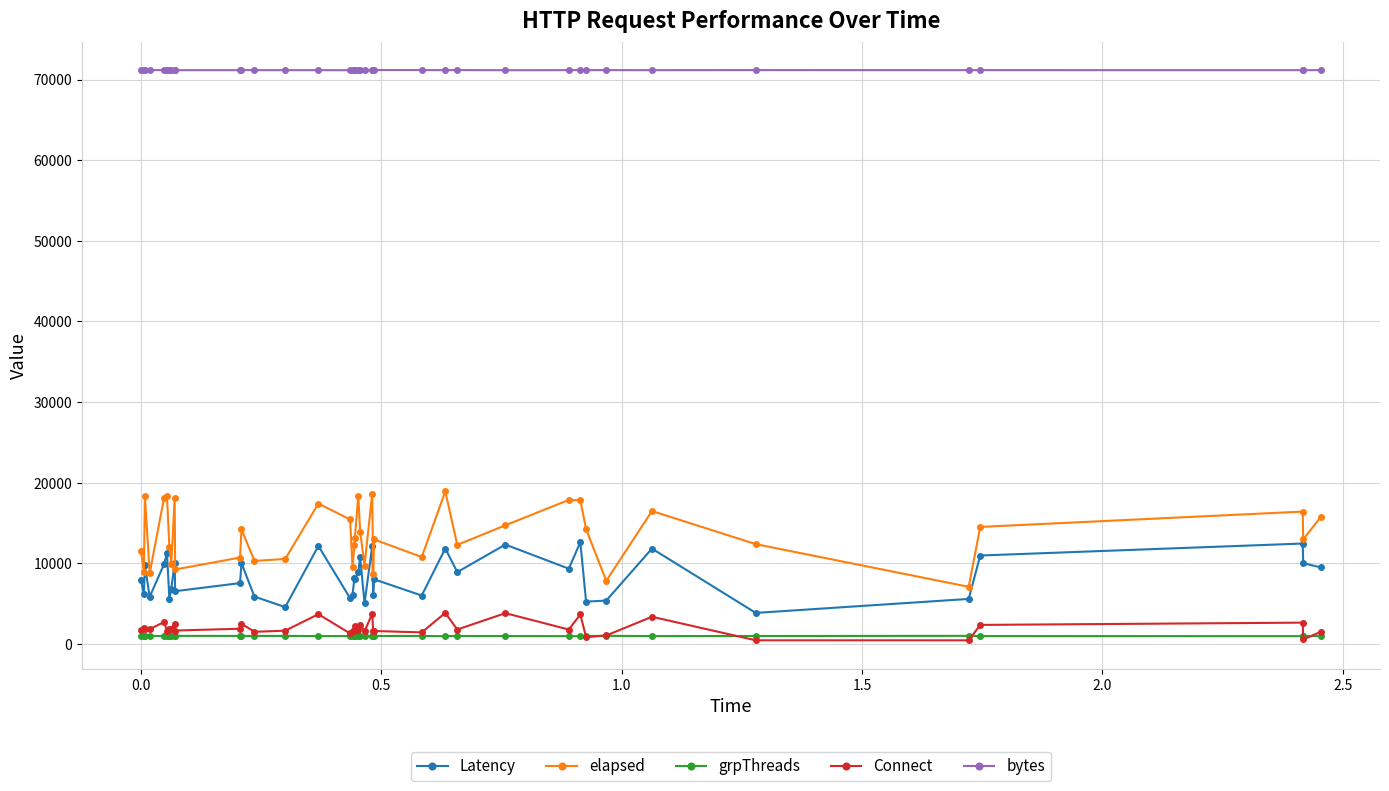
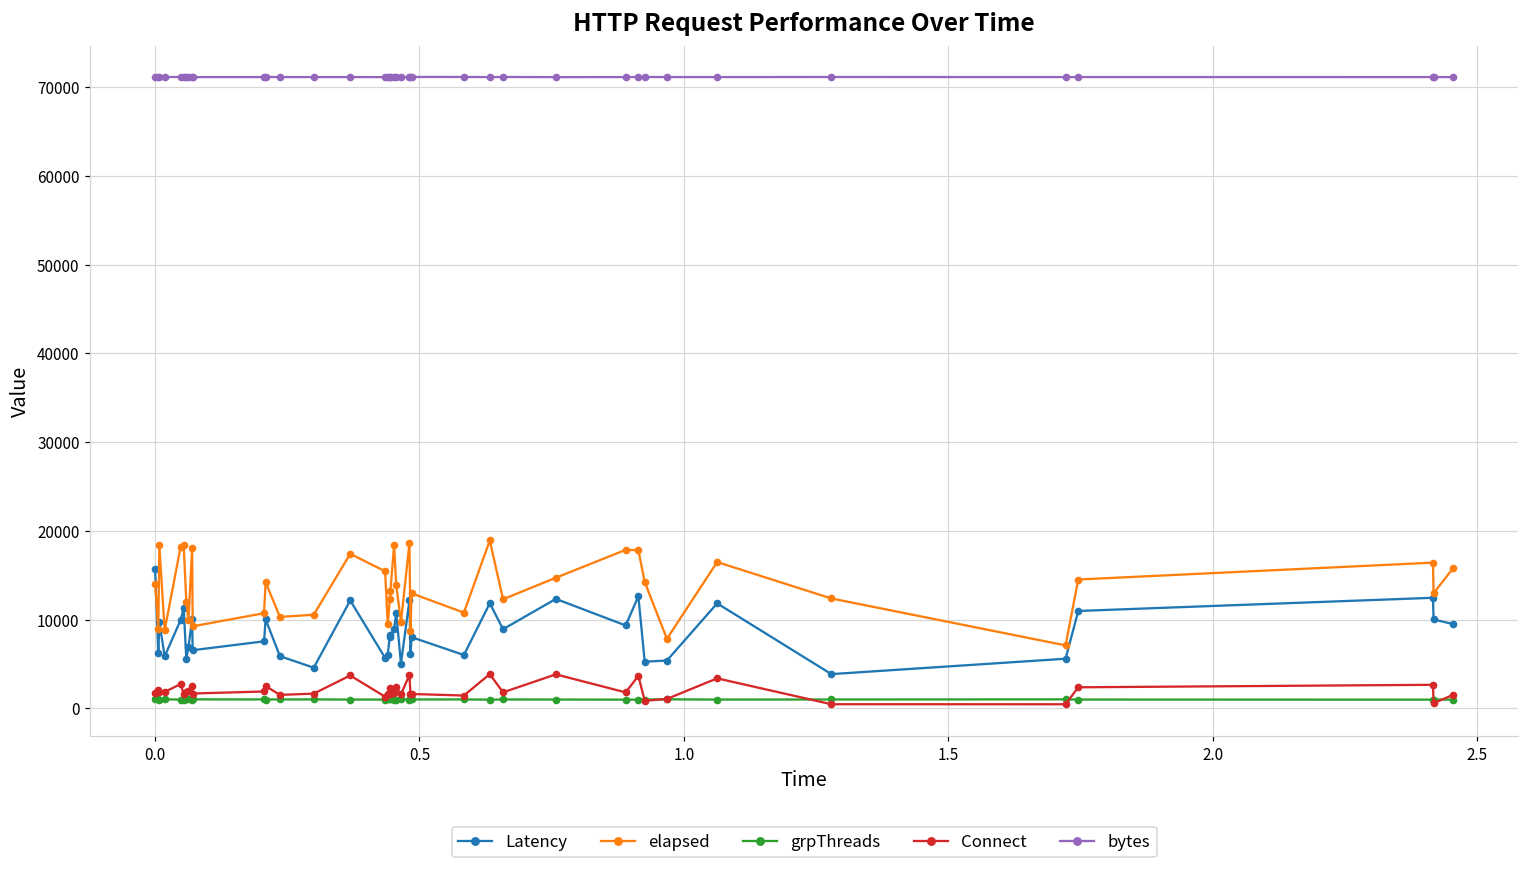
Latency, 0.0: 8000 -> 16000
elapsed, 0.0: 12000 -> 14000
